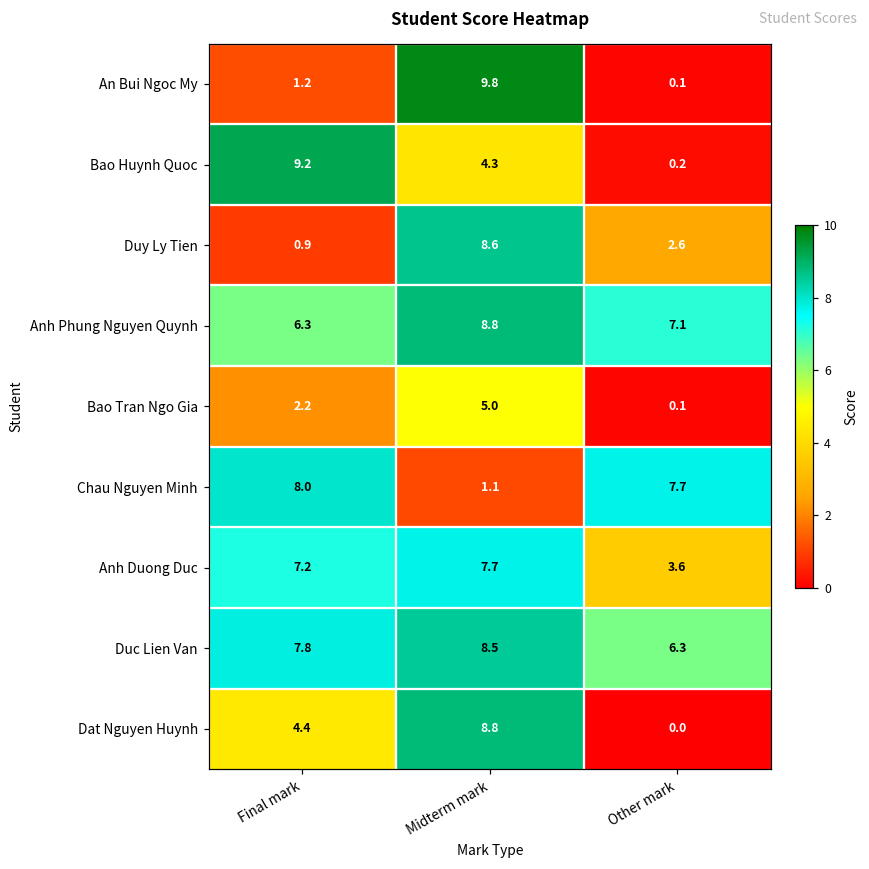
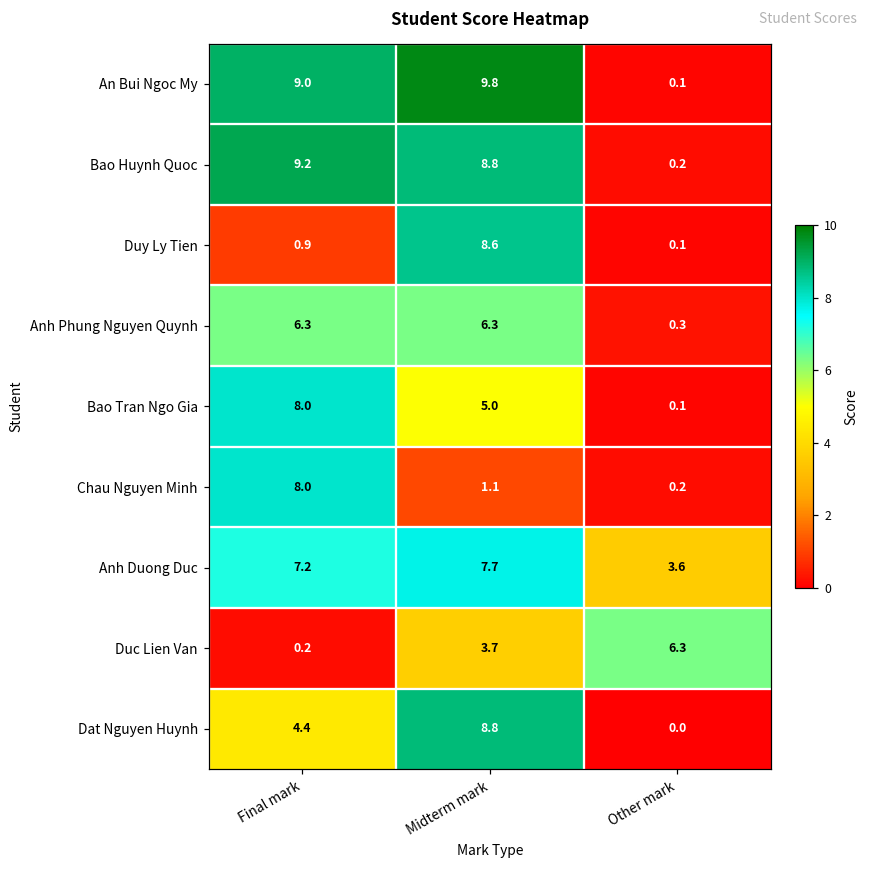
An Bui Ngoc My, Final mark: 1.2 -> 9.0
Bao Huynh Quoc, Midterm mark: 4.3 -> 8.8
Duy Ly Tien, Other mark: 2.6 -> 0.1
Anh Phung Nguyen Quynh, Midterm mark: 8.8 -> 6.3
Anh Phung Nguyen Quynh, Other mark: 7.1 -> 0.3
Bao Tran Ngo Gia, Final mark: 2.2 -> 8.0
Chau Nguyen Minh, Other mark: 7.7 -> 0.2
Duc Lien Van, Final mark: 7.8 -> 0.2
Duc Lien Van, Midterm mark: 8.5 -> 3.7
